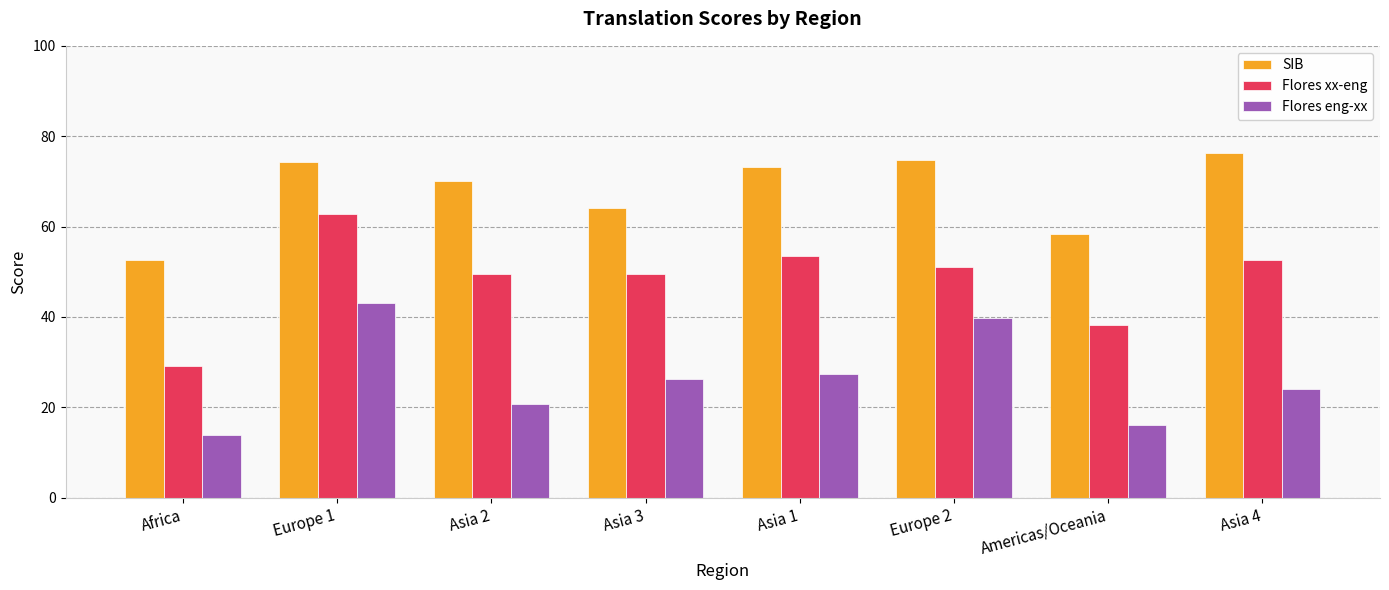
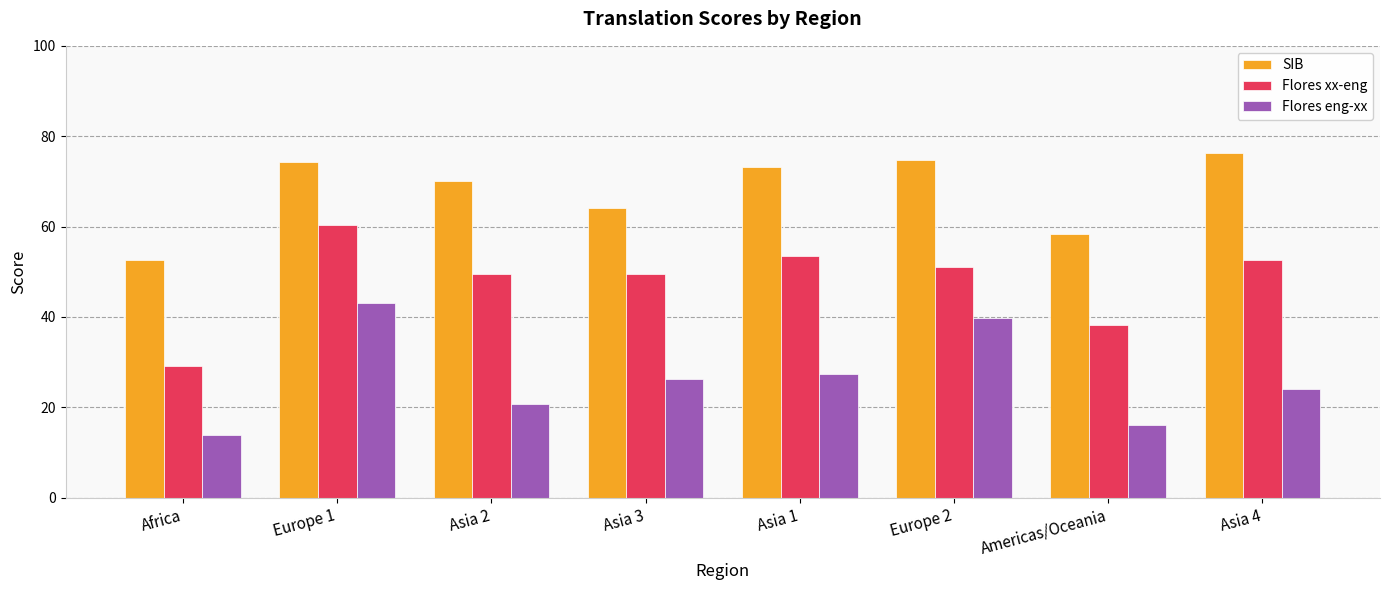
Flores xx-eng, Europe 1: 63 -> 60
